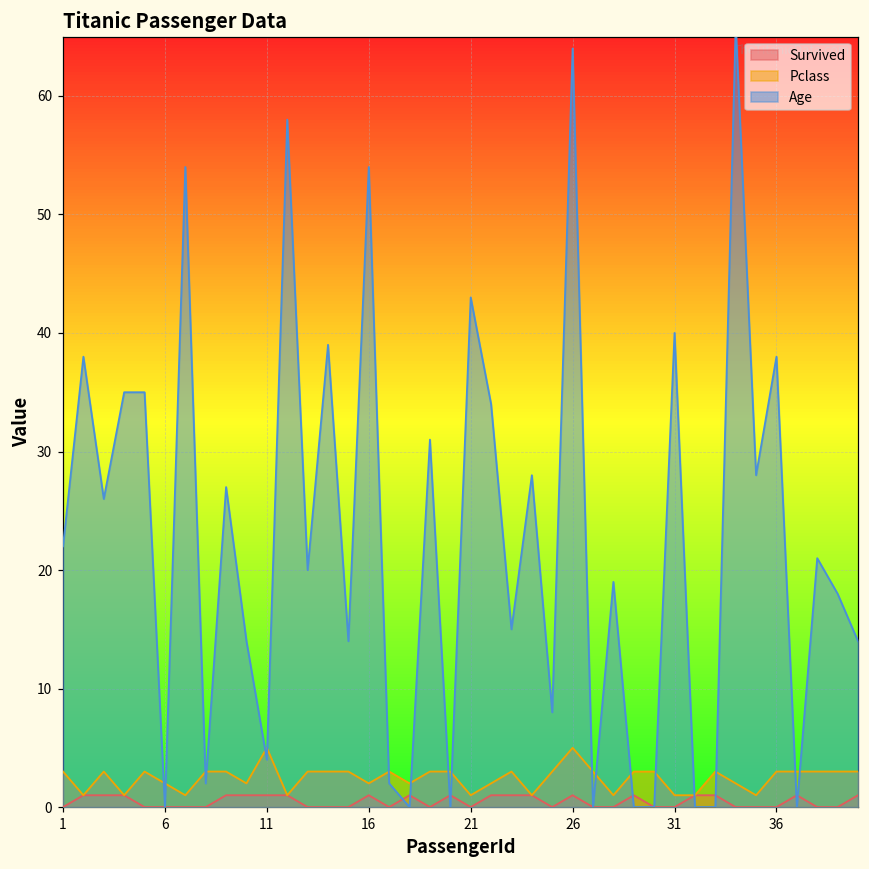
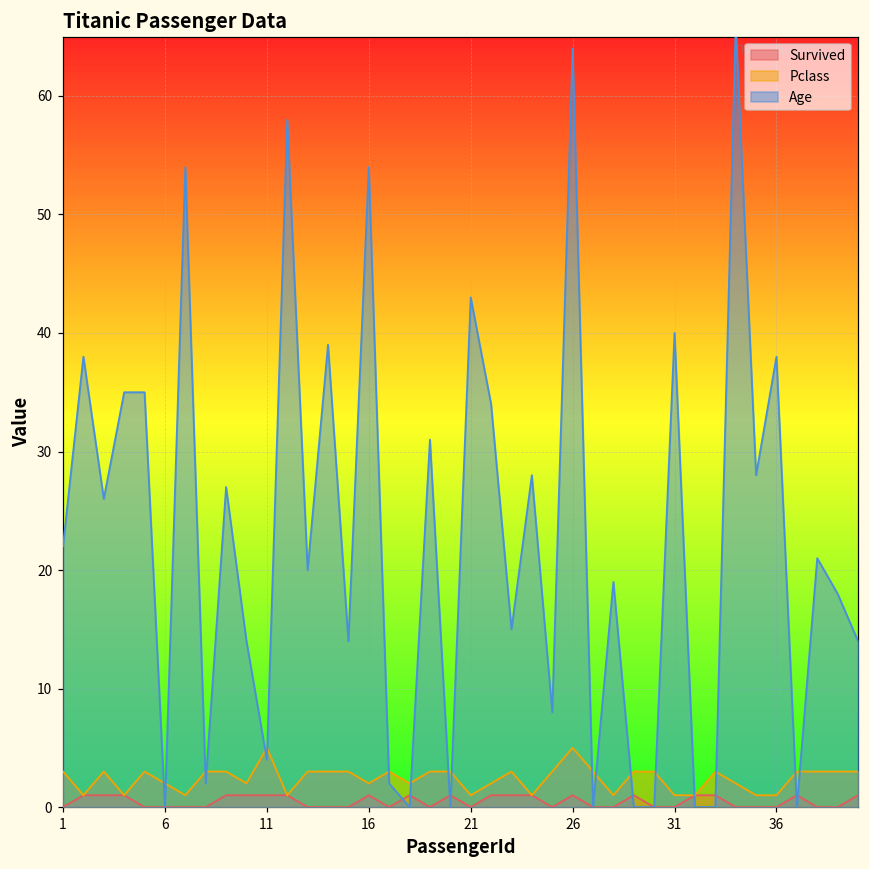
Pclass, 36: 3 -> 1
